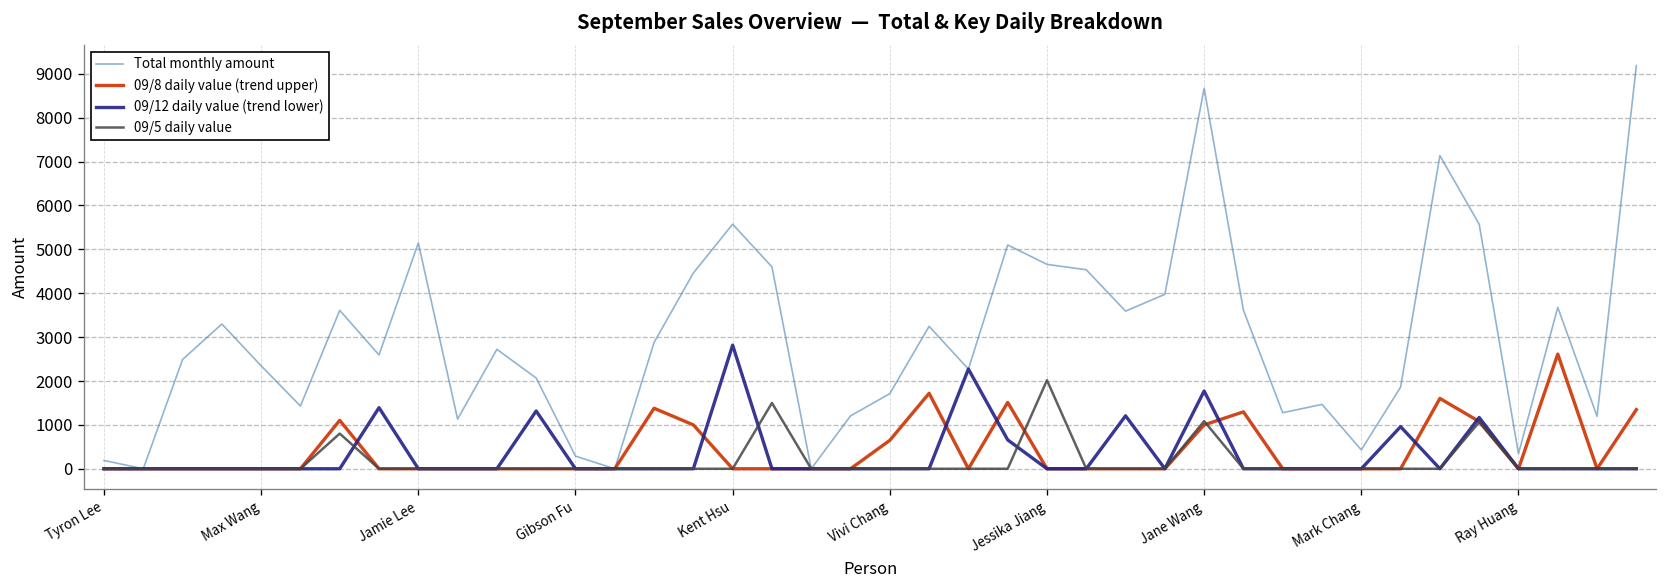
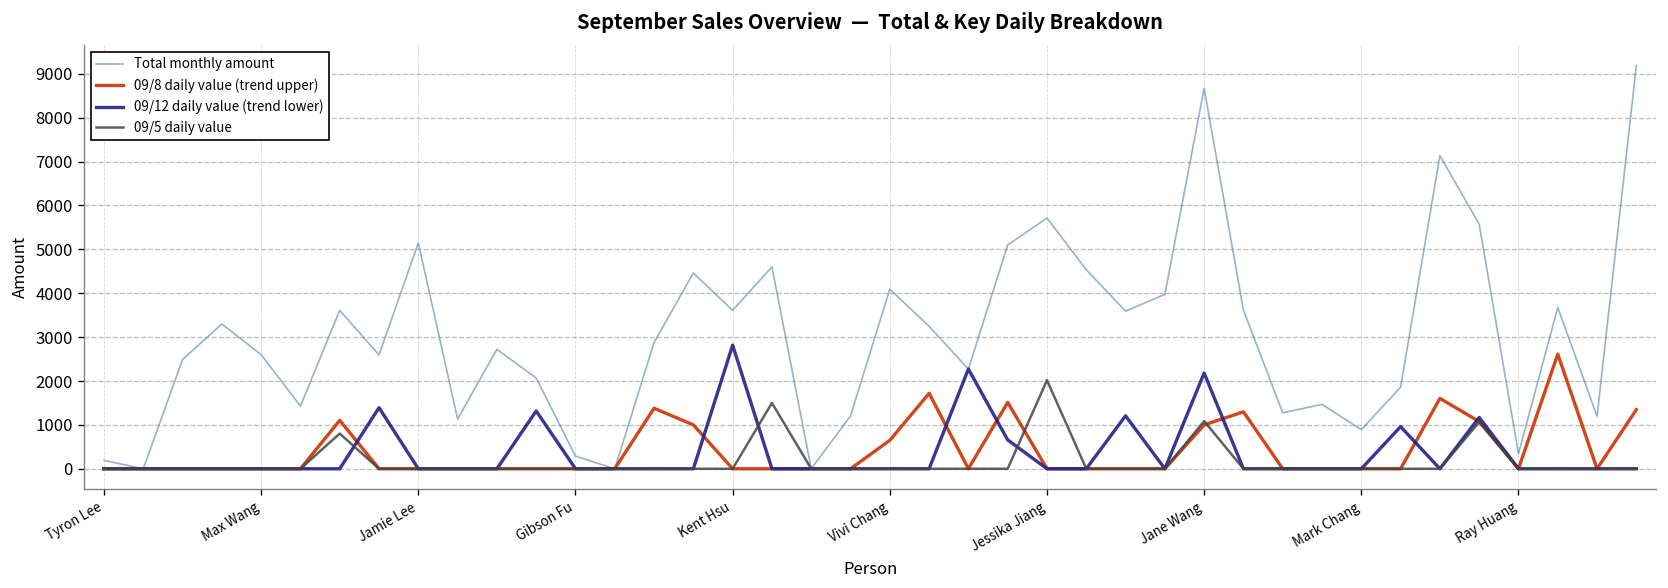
Total monthly amount, Max Wang: 2300 -> 2600
Total monthly amount, Kent Hsu: 5600 -> 3600
Total monthly amount, Vivi Chang: 1700 -> 4100
Total monthly amount, Jessika Jiang: 4700 -> 5700
09/12 daily value (trend lower), Jane Wang: 1800 -> 2200
Total monthly amount, Mark Chang: 400 -> 900
